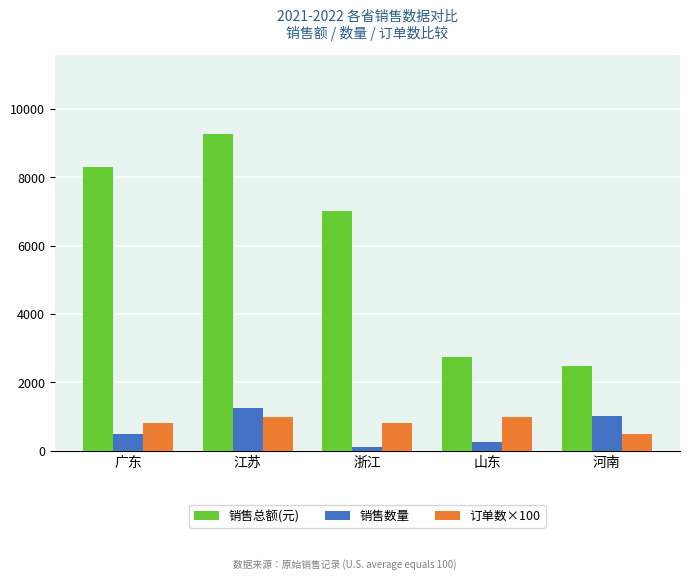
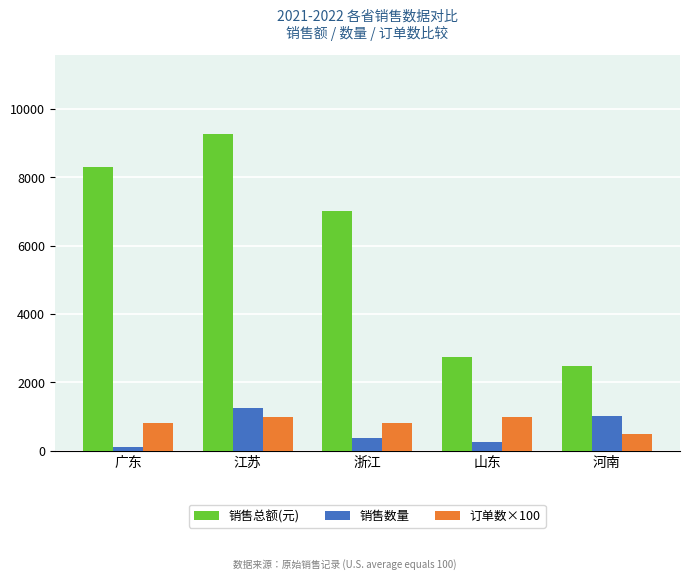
销售数量, 广东: 500 -> 100
销售数量, 浙江: 100 -> 400
